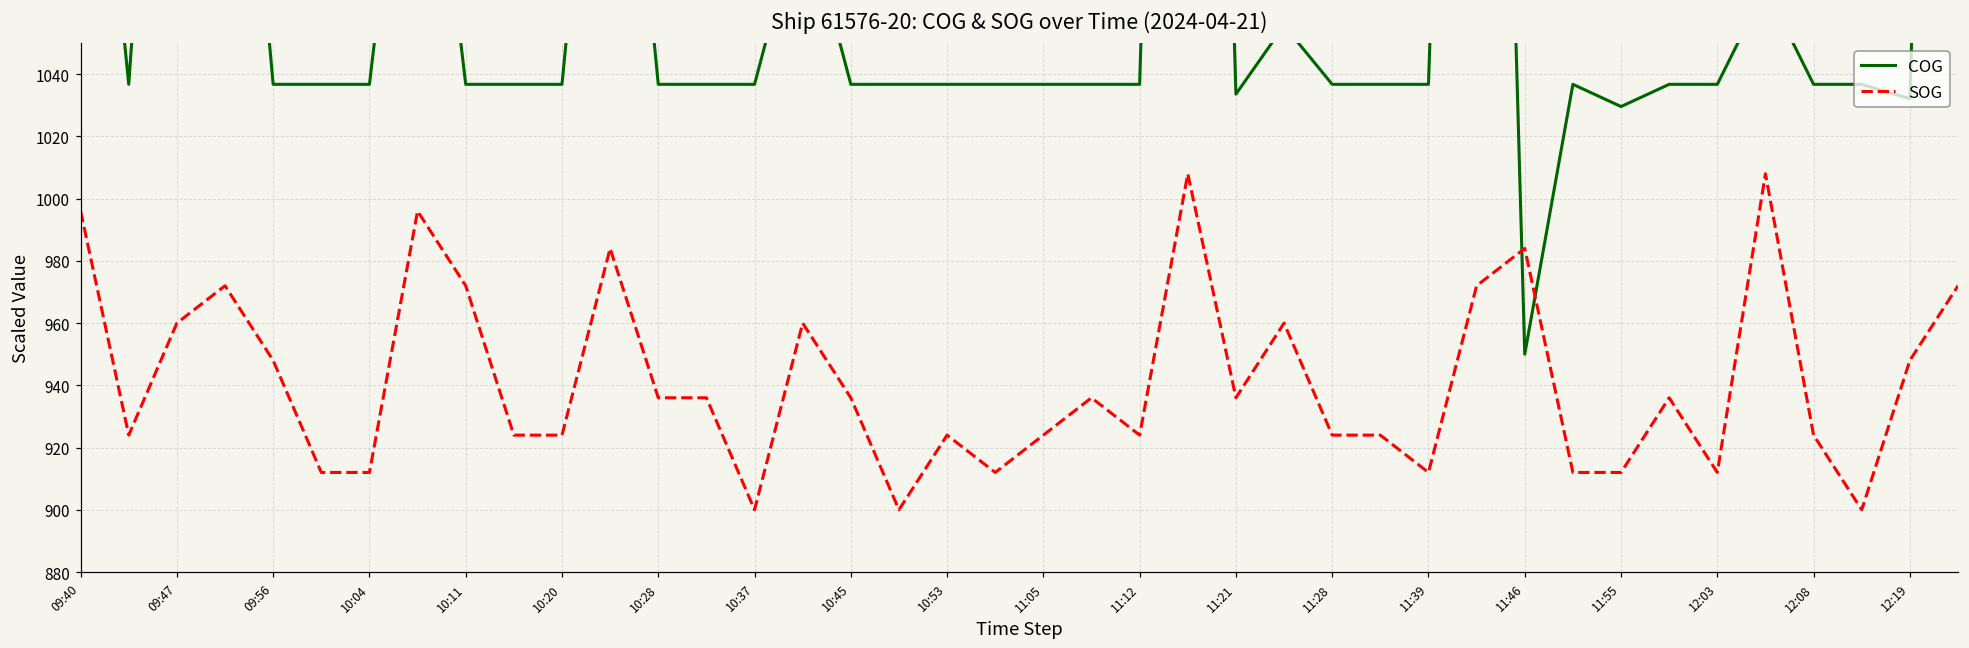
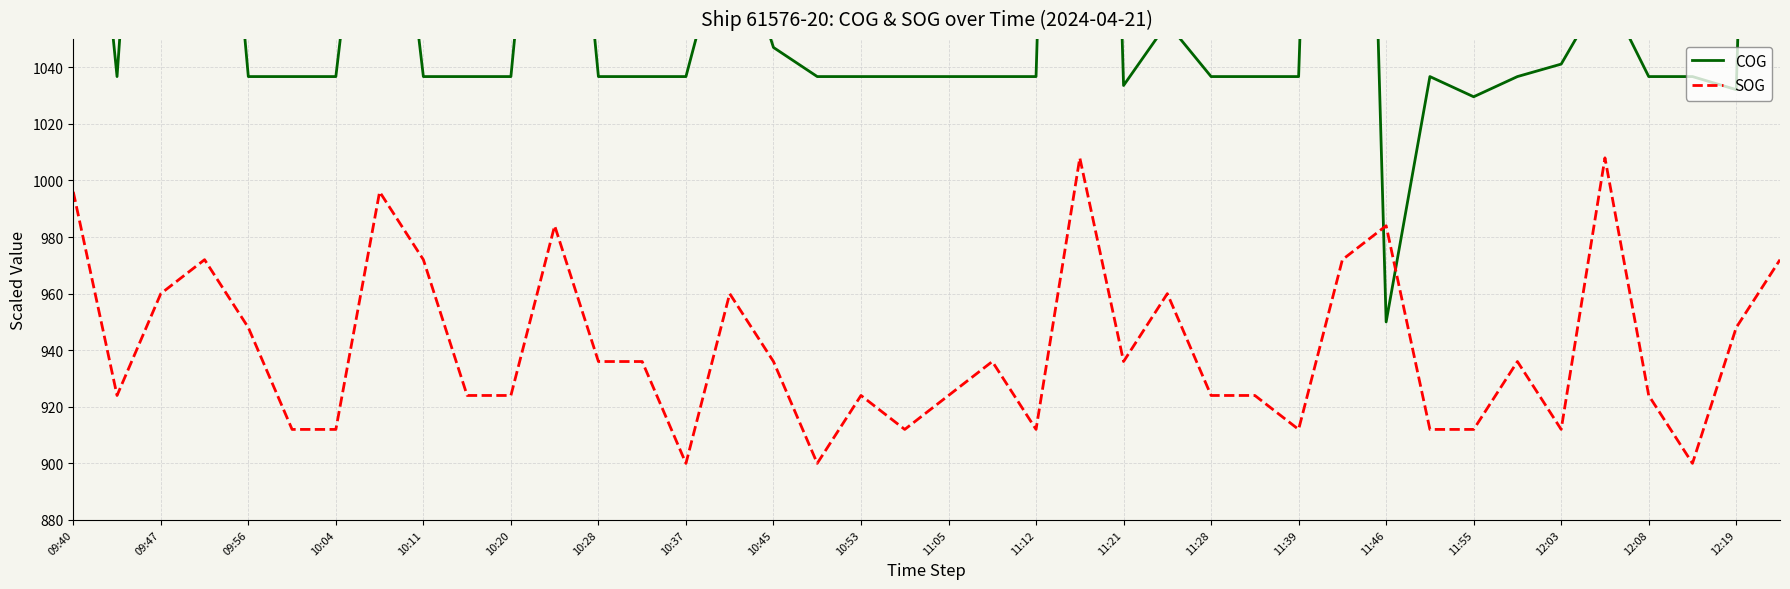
COG, 10:45: 1037 -> 1047
SOG, 11:12: 924 -> 912
COG, 12:03: 1037 -> 1041
